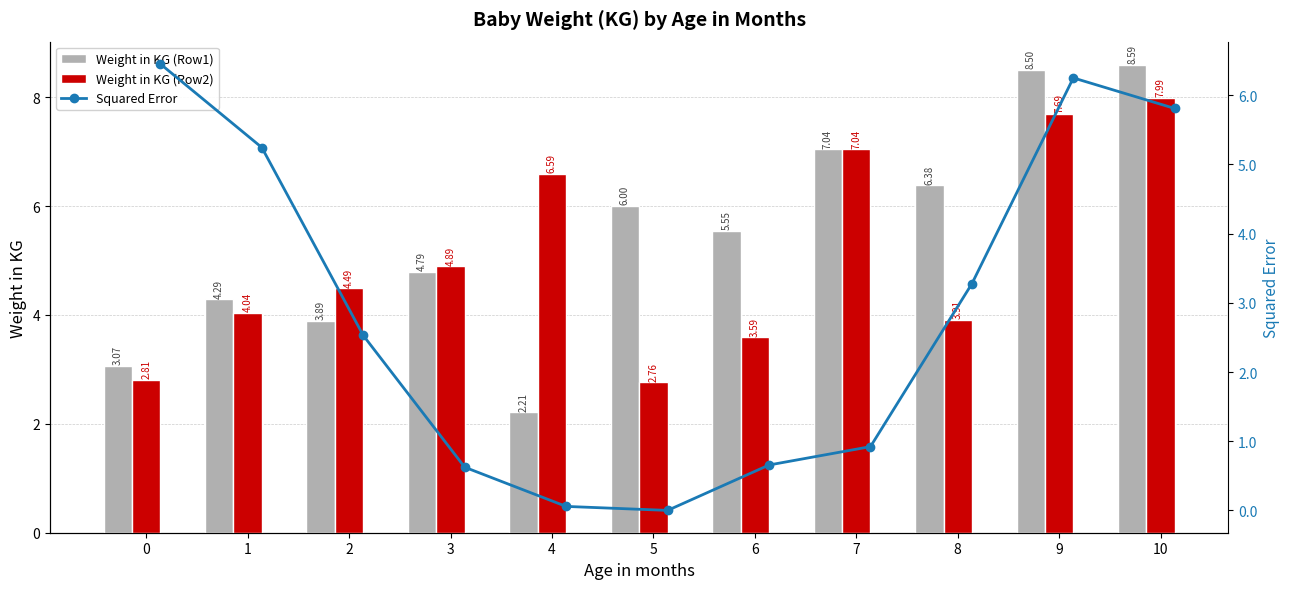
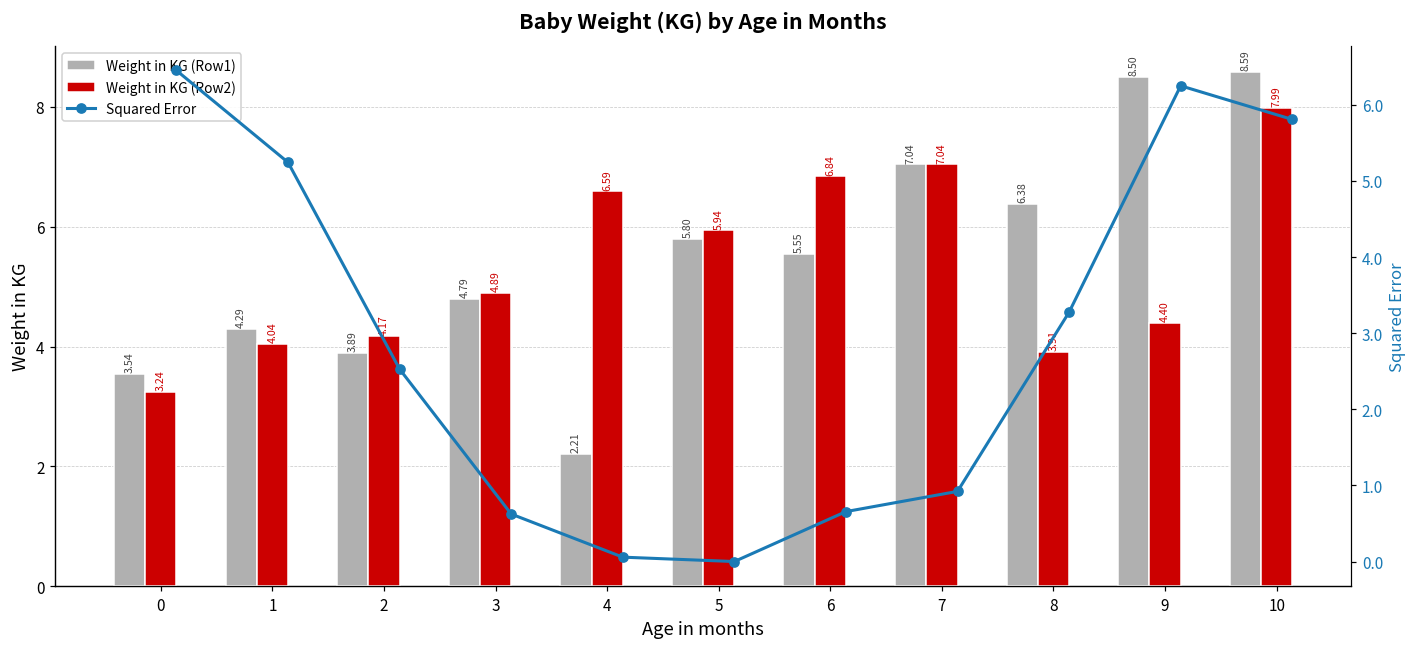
Weight in KG (Row1), 0: 3.07 -> 3.54
Weight in KG (Row2), 0: 2.81 -> 3.24
Weight in KG (Row2), 2: 4.49 -> 4.17
Weight in KG (Row1), 5: 6.00 -> 5.80
Weight in KG (Row2), 5: 2.76 -> 5.94
Weight in KG (Row2), 6: 3.59 -> 6.84
Weight in KG (Row2), 9: 7.69 -> 4.40
